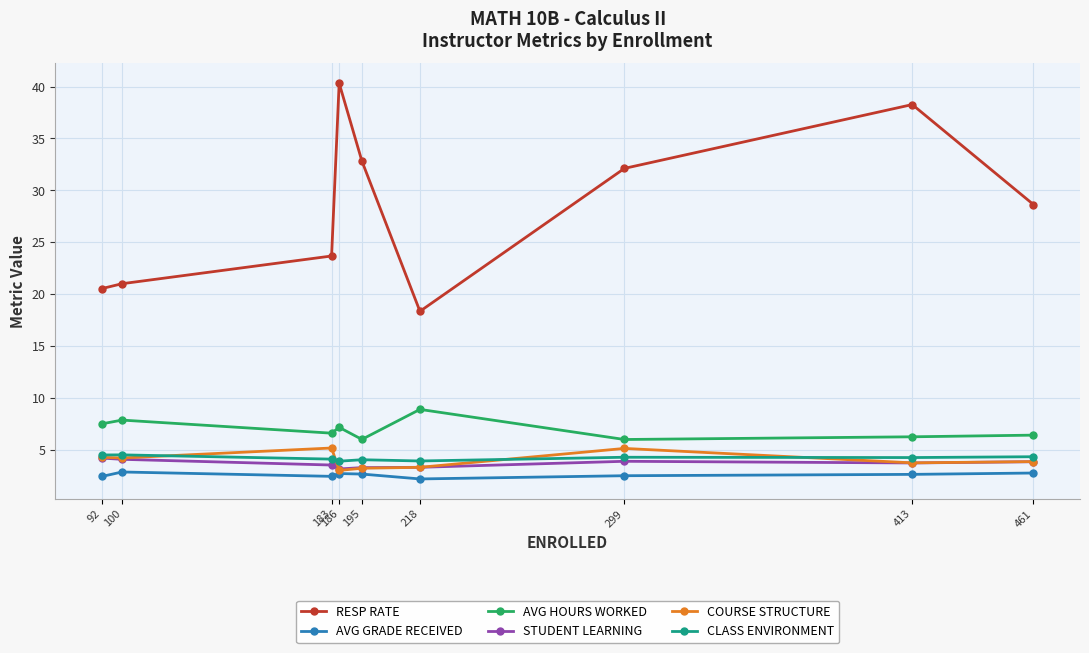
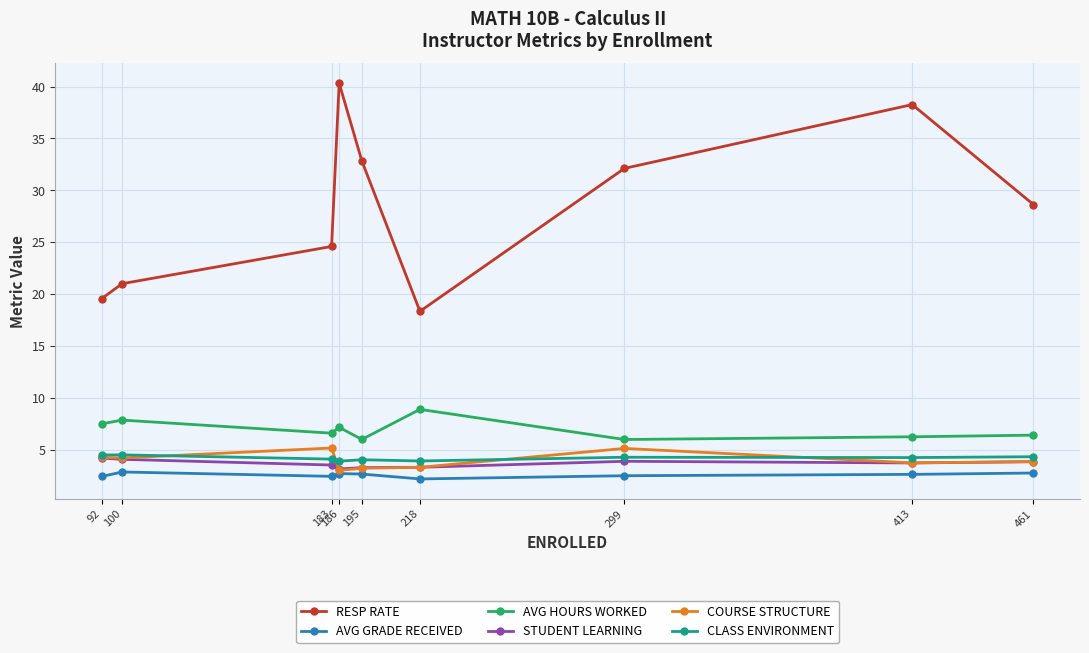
RESP RATE, 92: 20.5 -> 19.6
RESP RATE, 183: 23.7 -> 24.6
